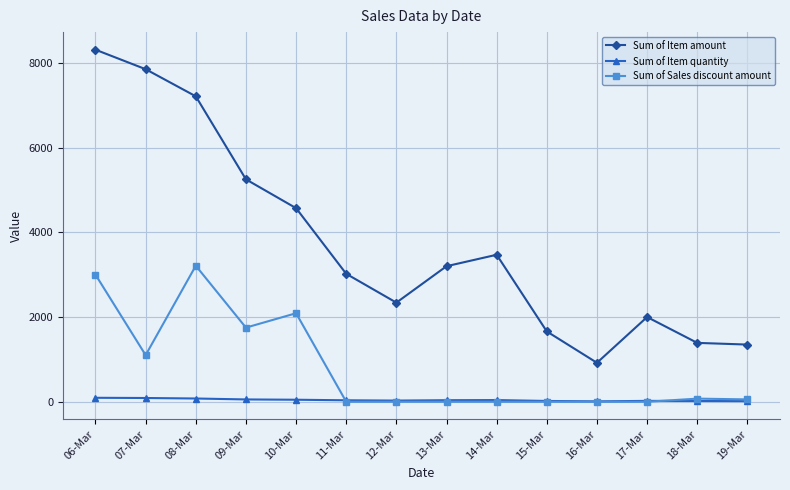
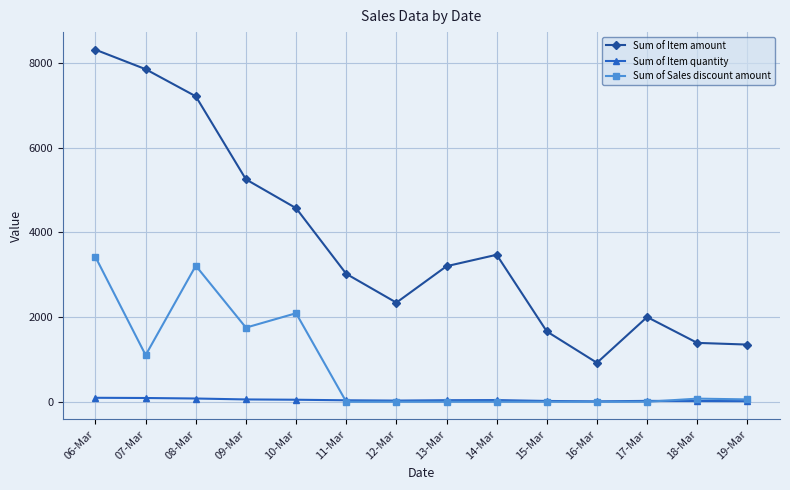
Sum of Sales discount amount, 06-Mar: 3000 -> 3400
